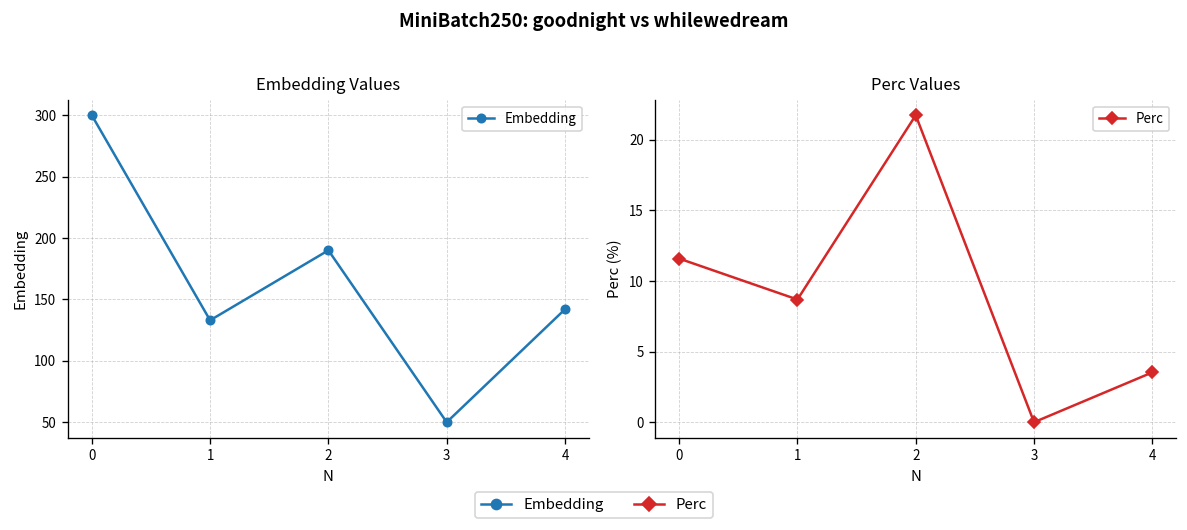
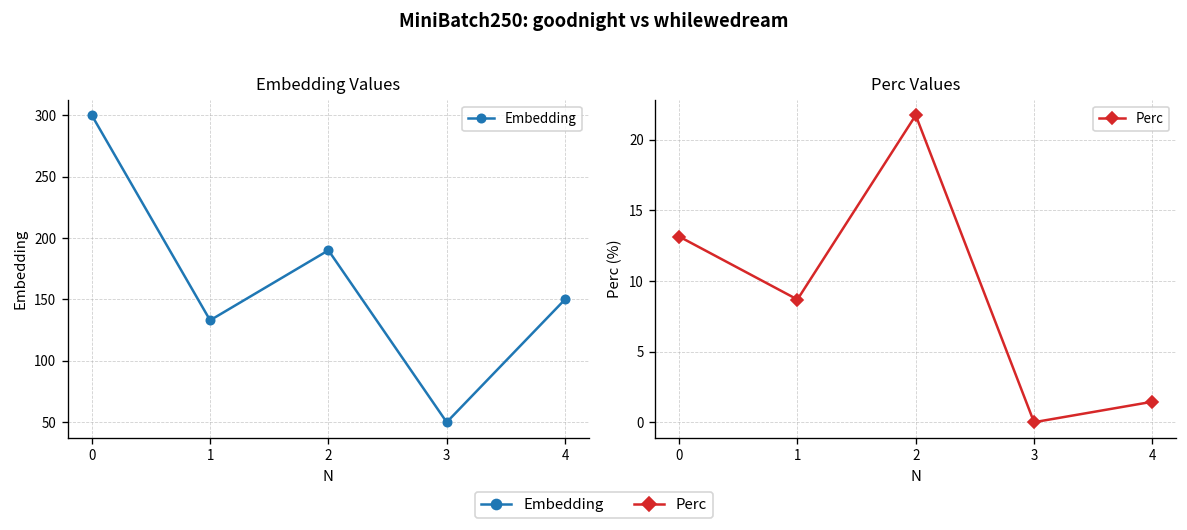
Embedding Values, 4: 142 -> 150
Perc Values, 0: 11.6 -> 13.2
Perc Values, 4: 3.5 -> 1.5
